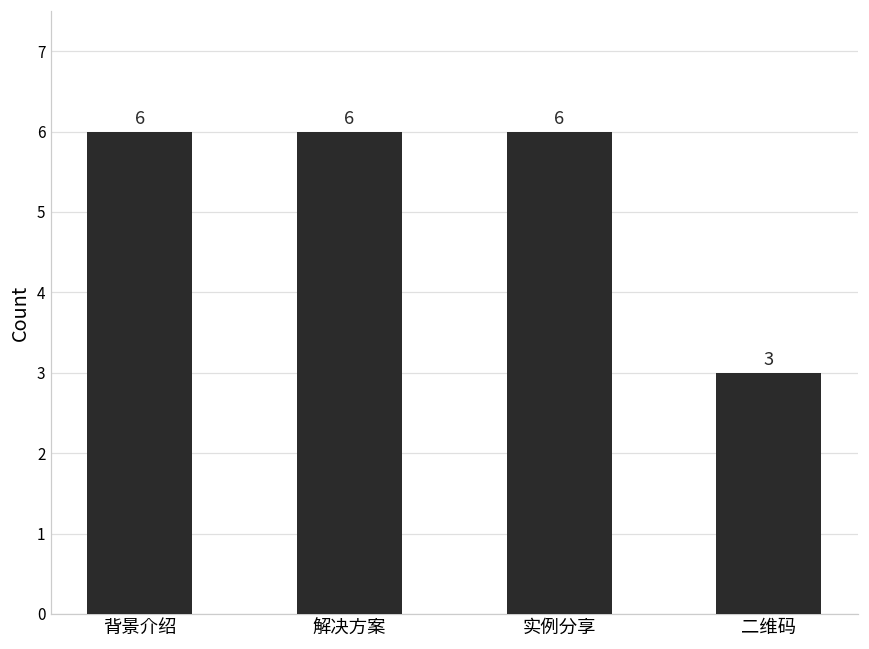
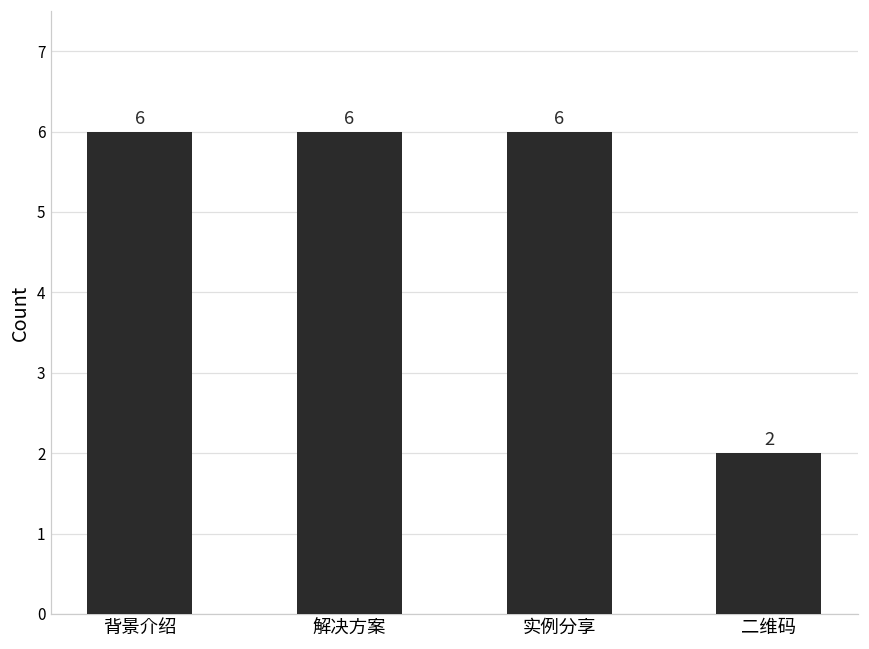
二维码: 3 -> 2
